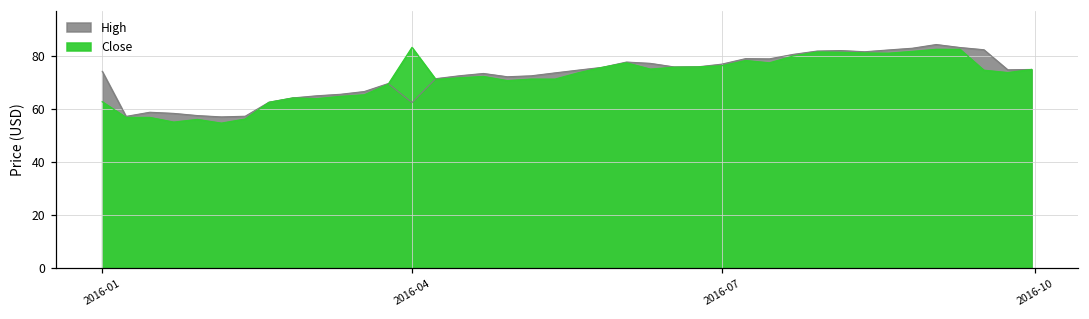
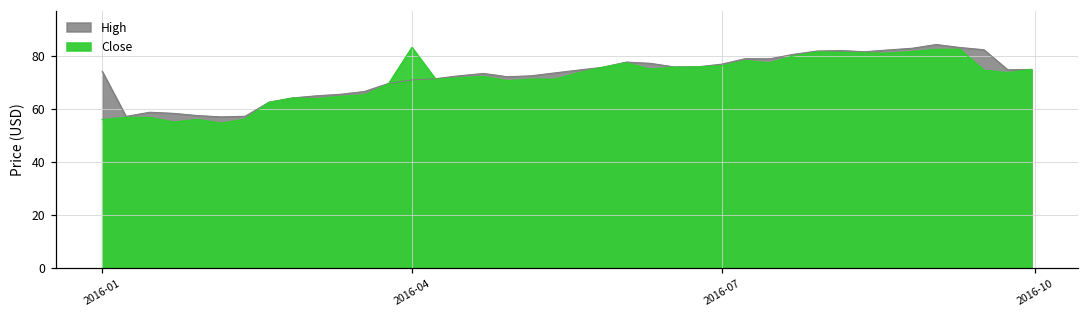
Close, 2016-01: 63 -> 56
High, 2016-04: 62 -> 71
